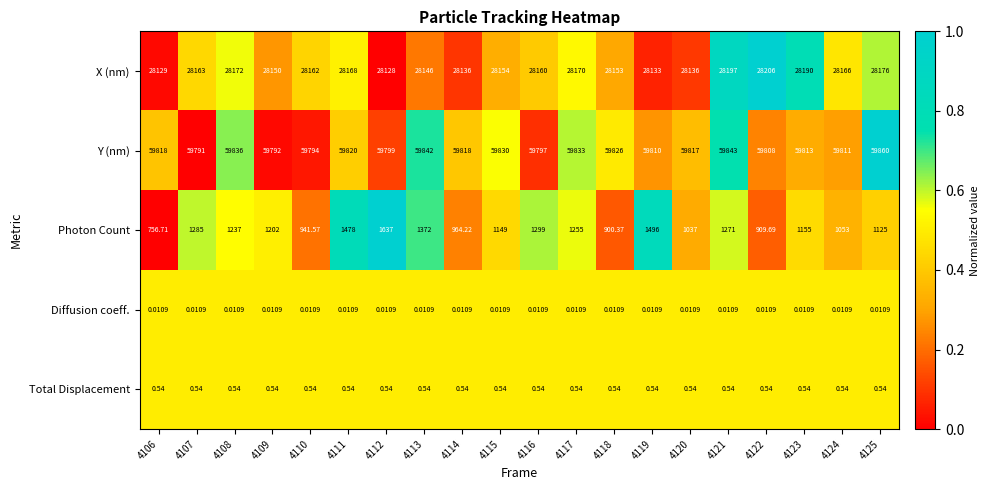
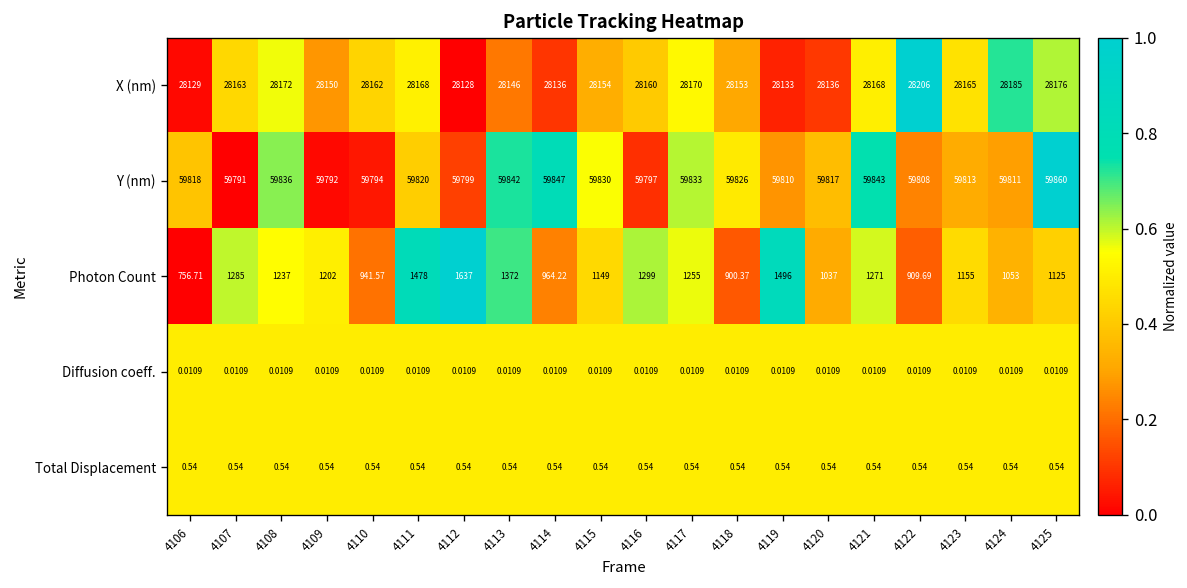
X (nm), 4121: 28197 -> 28168
X (nm), 4123: 28190 -> 28165
X (nm), 4124: 28166 -> 28185
Y (nm), 4114: 59818 -> 59847
